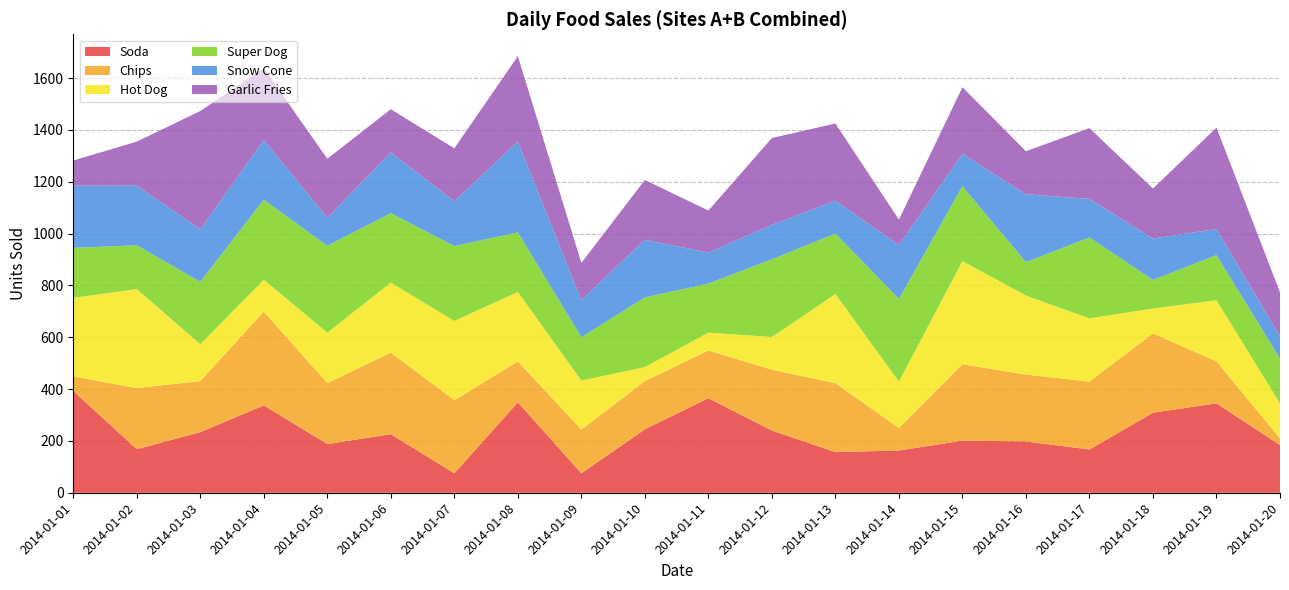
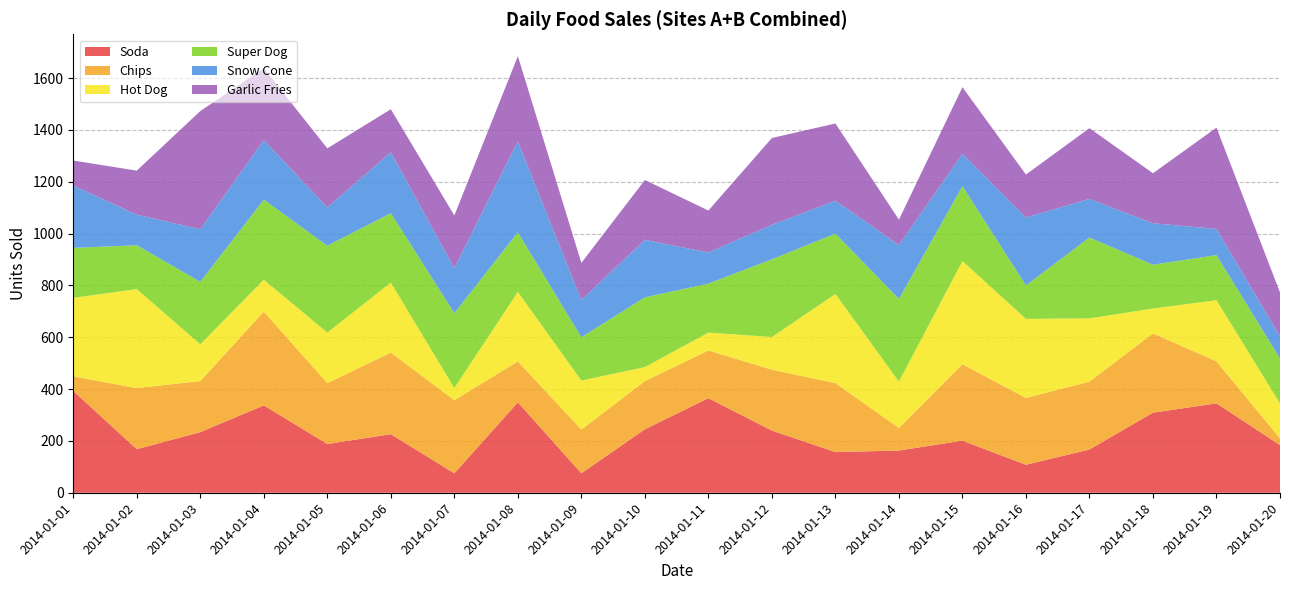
Snow Cone, 2014-01-02: 230 -> 120
Snow Cone, 2014-01-05: 110 -> 150
Hot Dog, 2014-01-07: 310 -> 50
Soda, 2014-01-16: 200 -> 110
Super Dog, 2014-01-18: 110 -> 170
